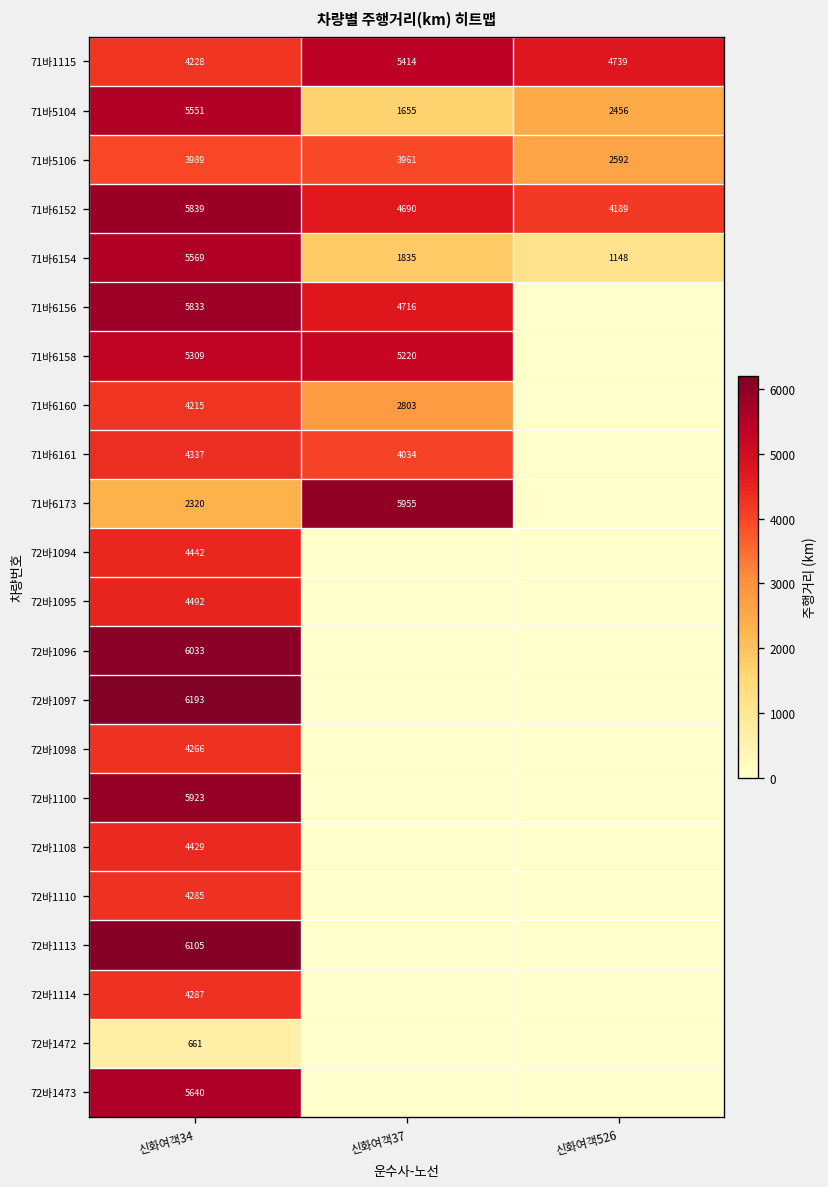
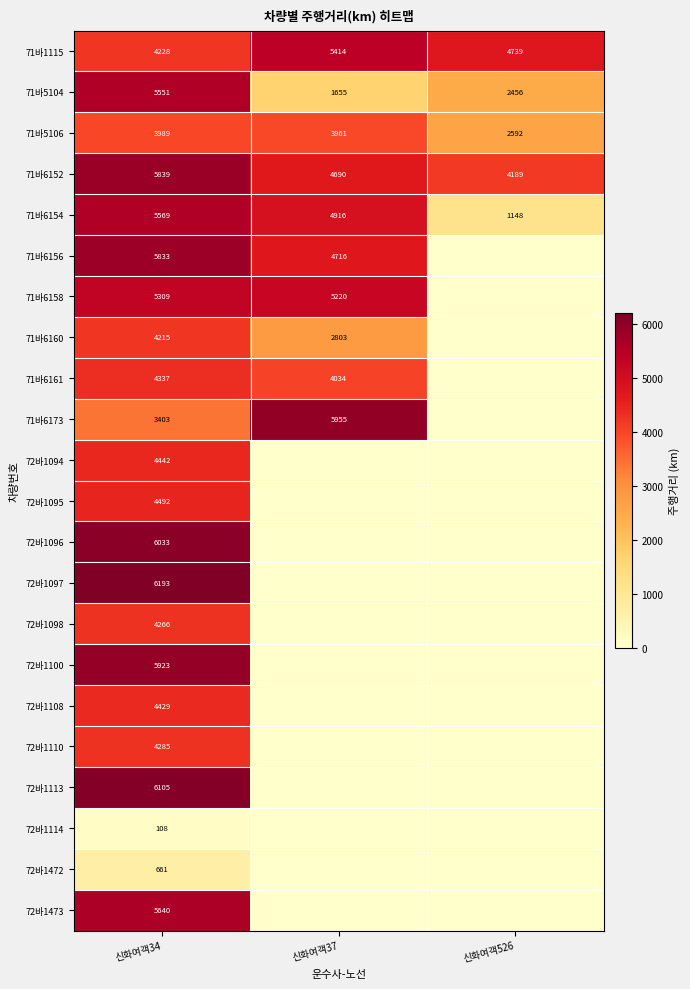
71바6154, 신화여객37: 1835 -> 4916
71바6173, 신화여객34: 2320 -> 3403
72바1114, 신화여객34: 4287 -> 108
